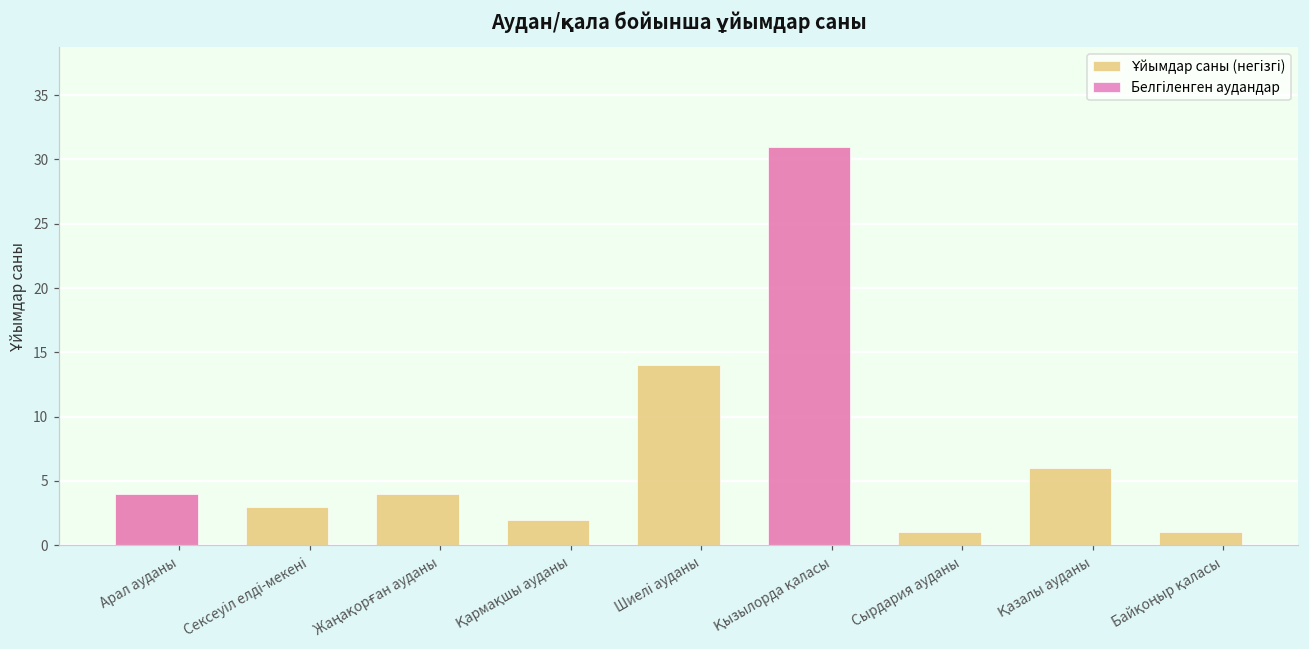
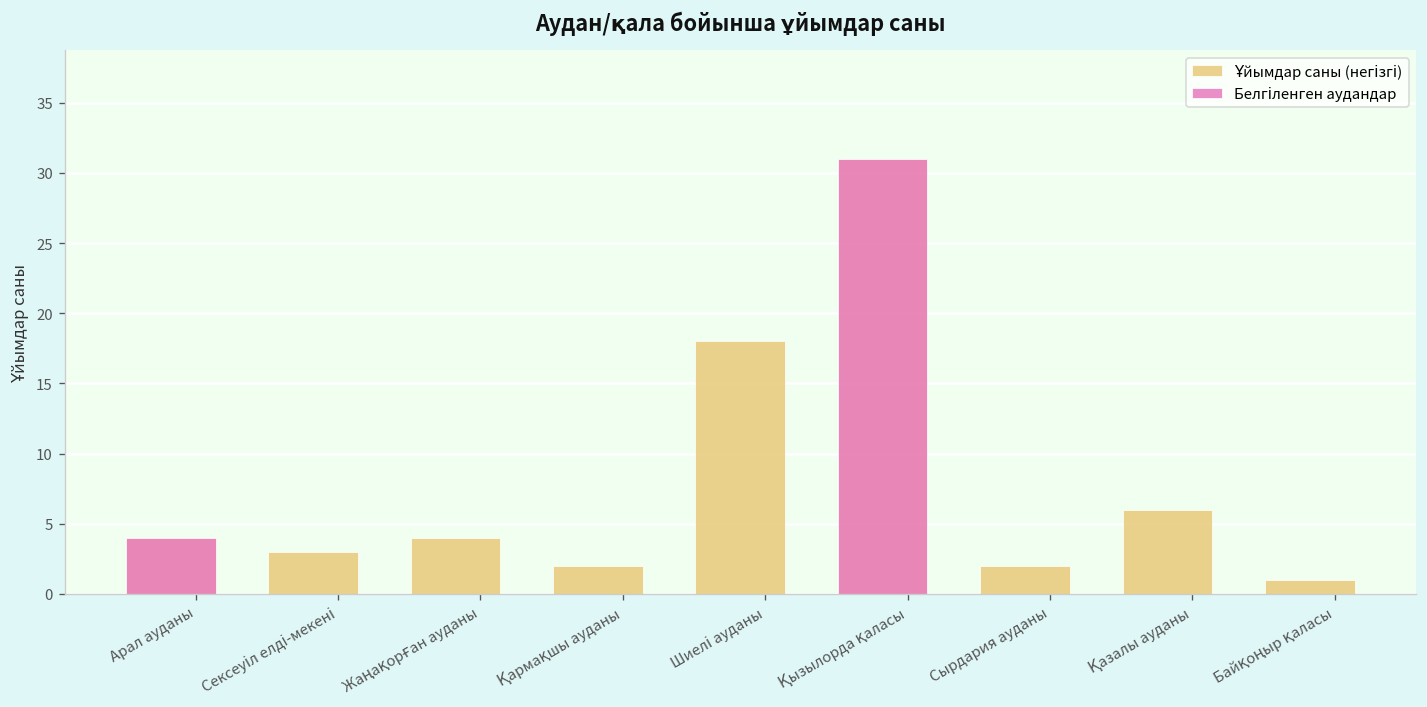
Ұйымдар саны (негізгі), Шиелі ауданы: 14 -> 18
Ұйымдар саны (негізгі), Сырдария ауданы: 1 -> 2
